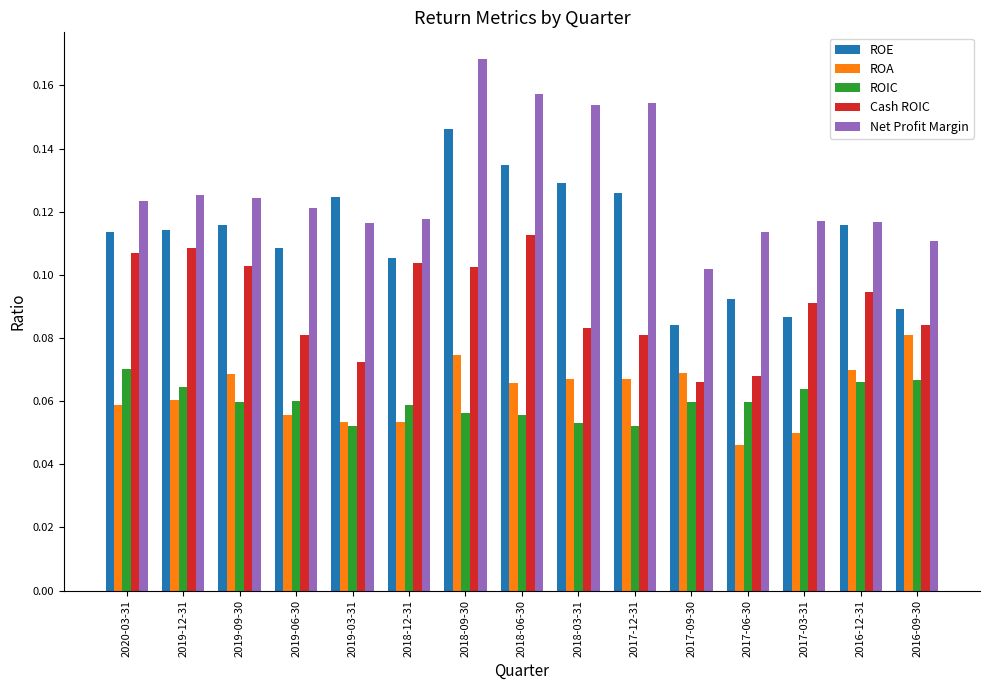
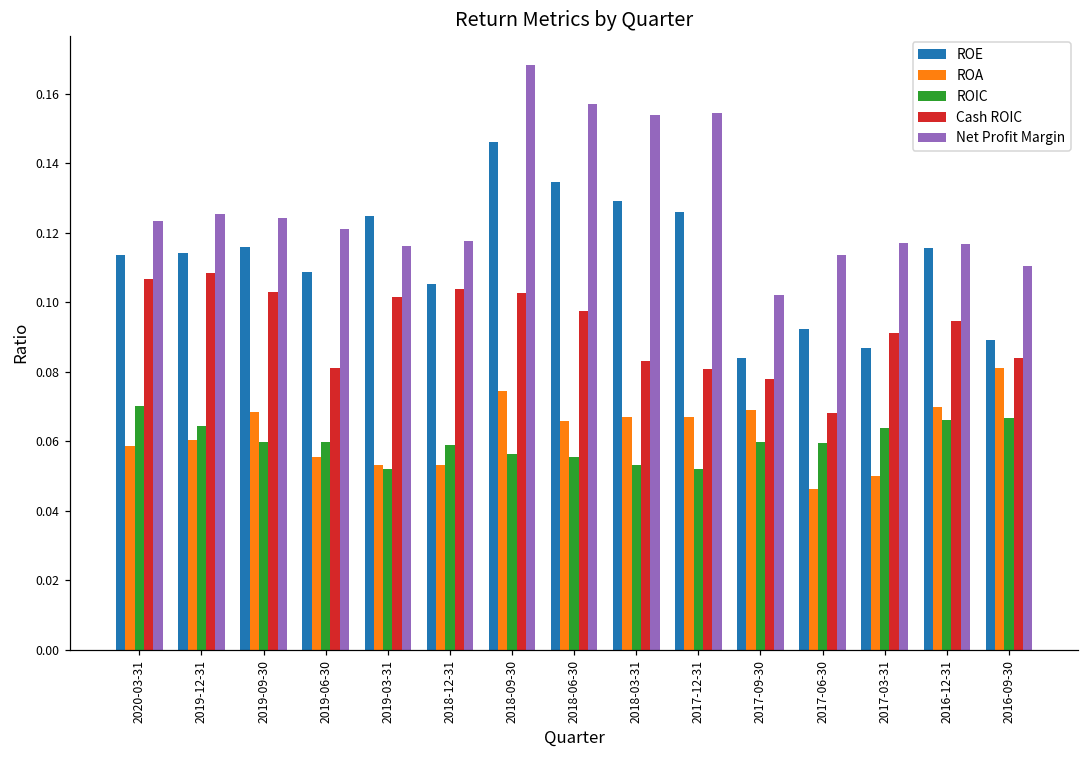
Cash ROIC, 2019-03-31: 0.073 -> 0.102
Cash ROIC, 2018-06-30: 0.113 -> 0.097
Cash ROIC, 2017-09-30: 0.066 -> 0.078
